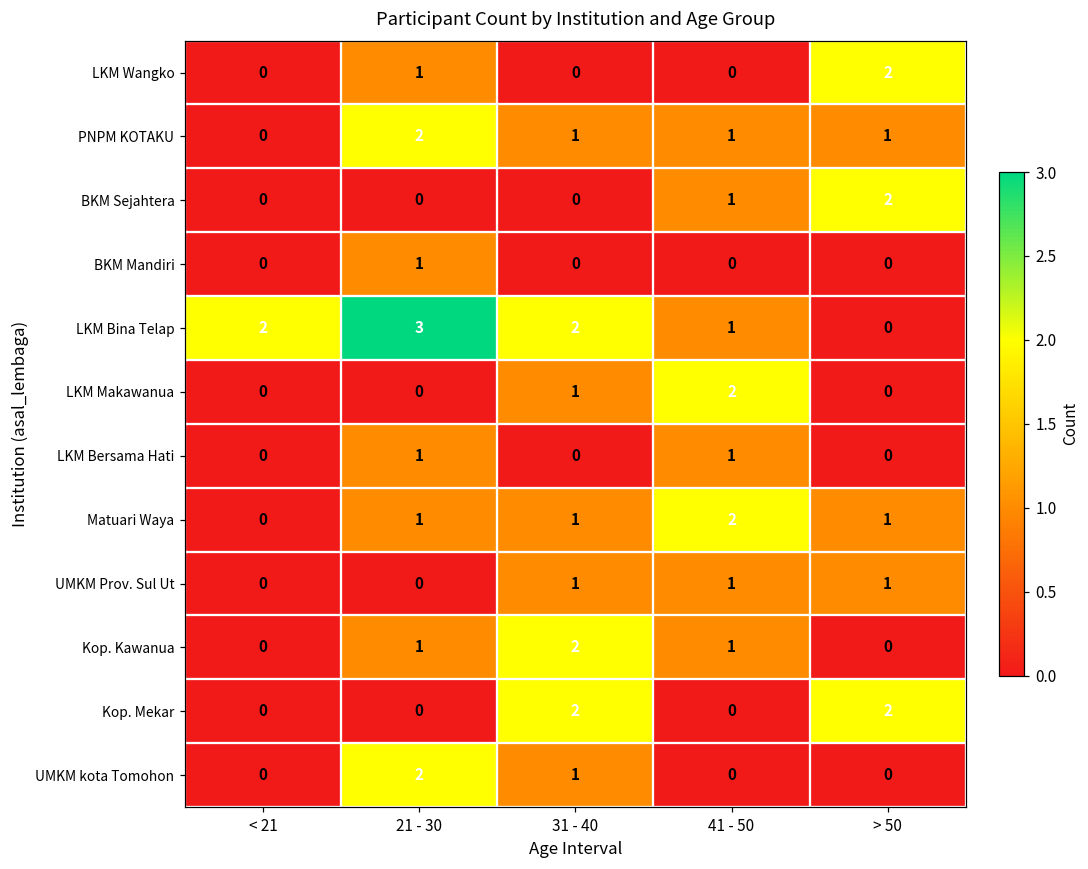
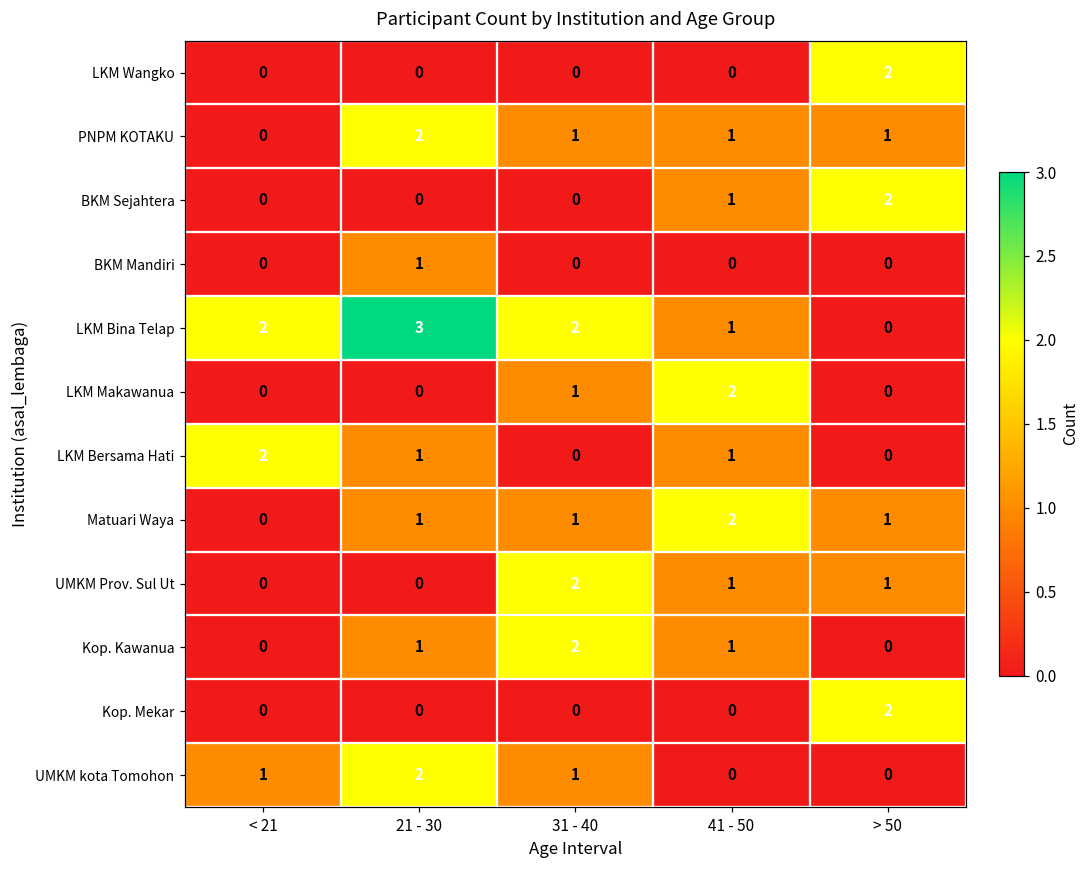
LKM Wangko, 21 - 30: 1 -> 0
LKM Bersama Hati, < 21: 0 -> 2
UMKM Prov. Sul Ut, 31 - 40: 1 -> 2
Kop. Mekar, 31 - 40: 2 -> 0
UMKM kota Tomohon, < 21: 0 -> 1
